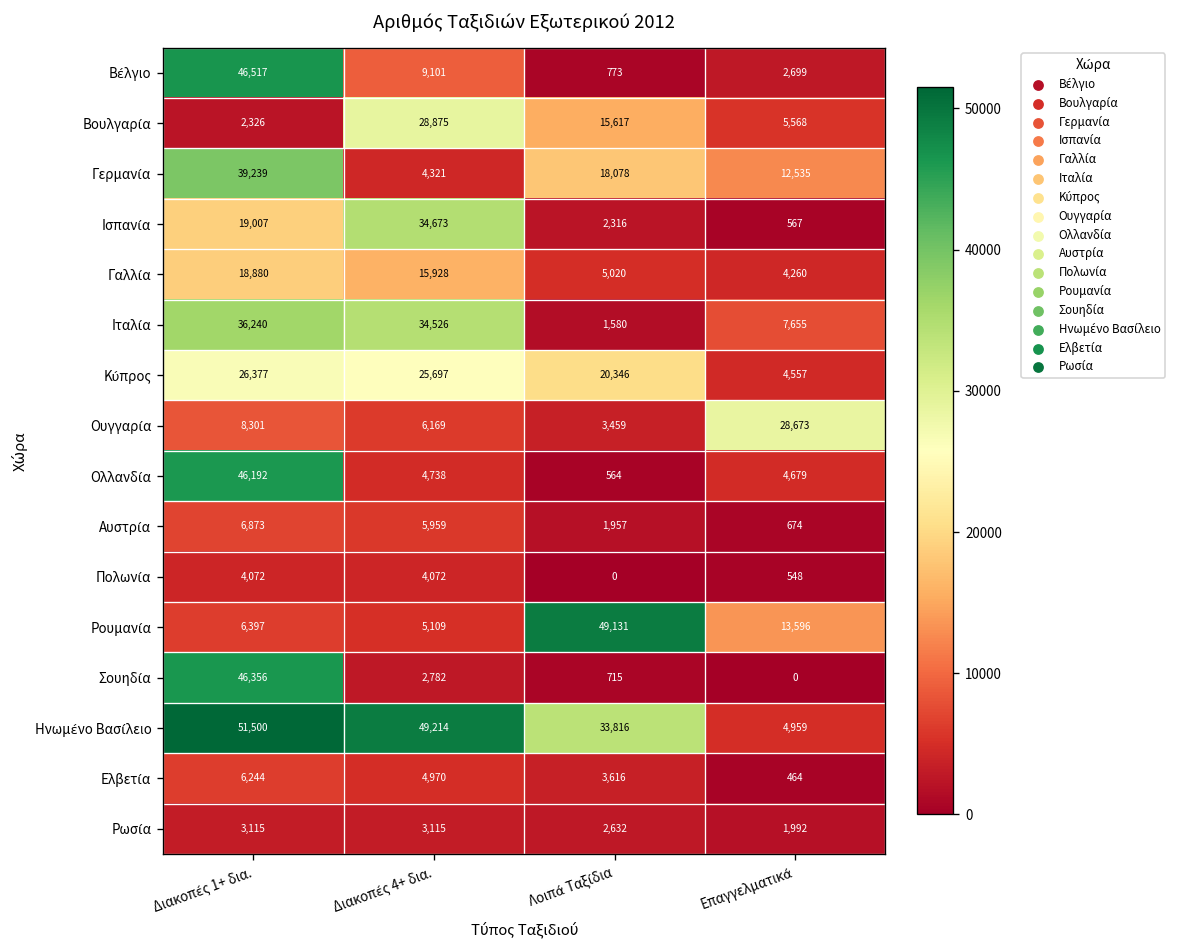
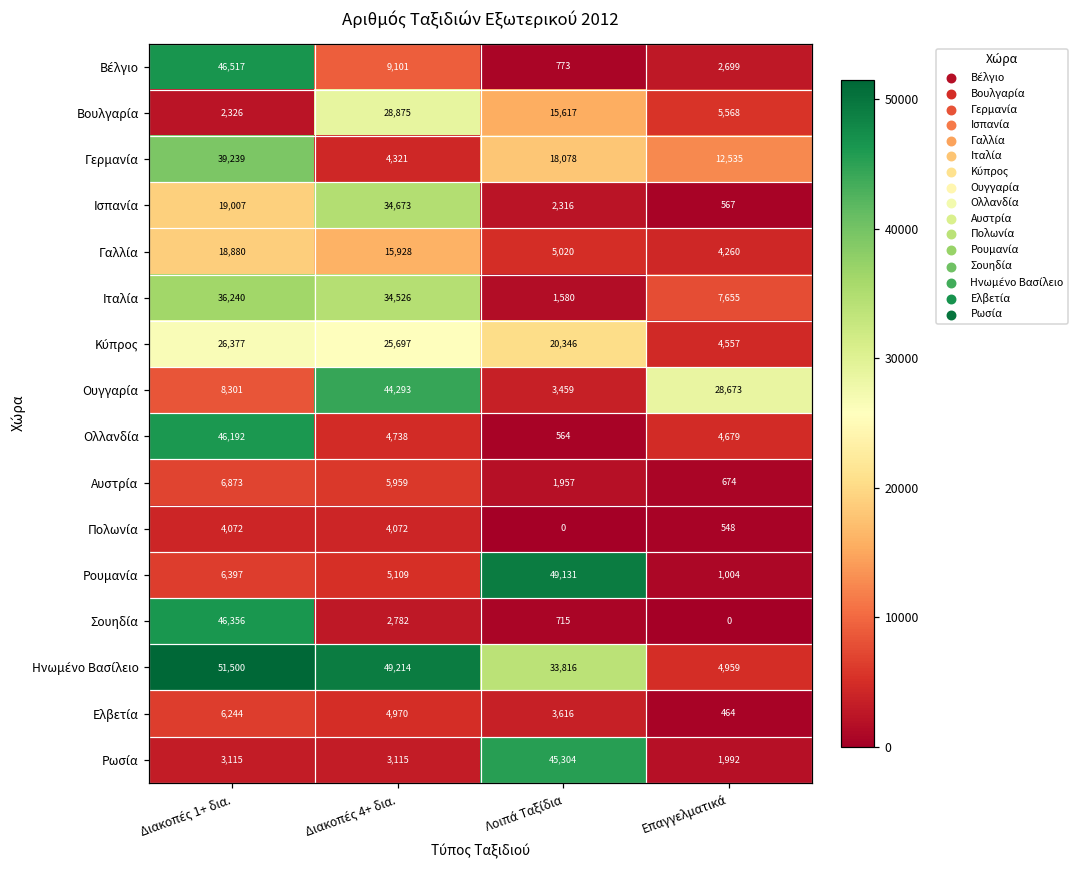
Ουγγαρία, Διακοπές 4+ δια.: 6,169 -> 44,293
Ρουμανία, Επαγγελματικά: 13,596 -> 1,004
Ρωσία, Λοιπά Ταξίδια: 2,632 -> 45,304
